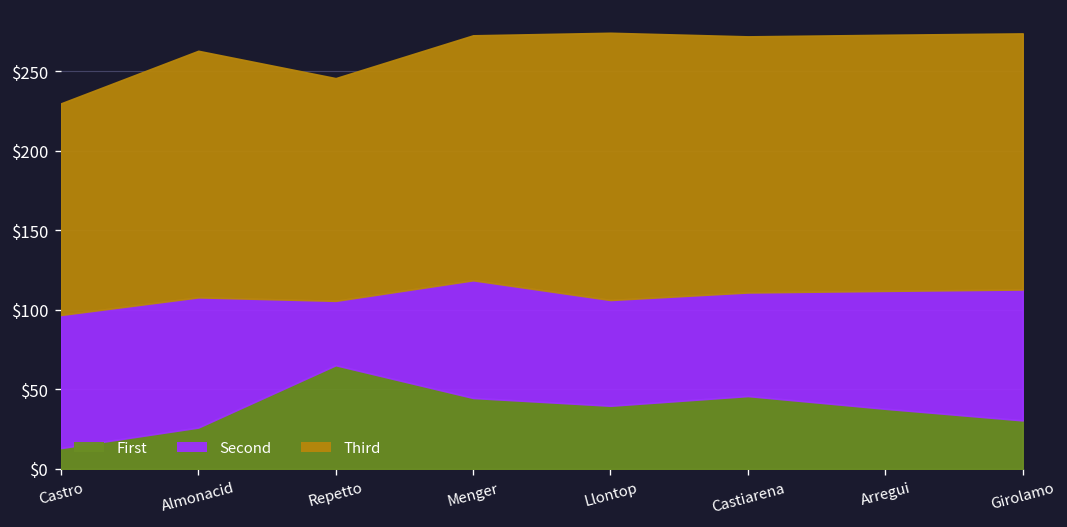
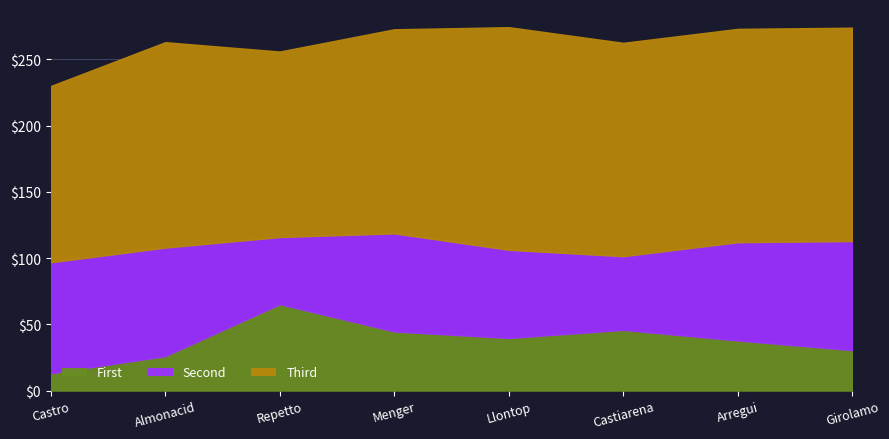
Second, Repetto: $40 -> $51
Second, Castiarena: $65 -> $56
